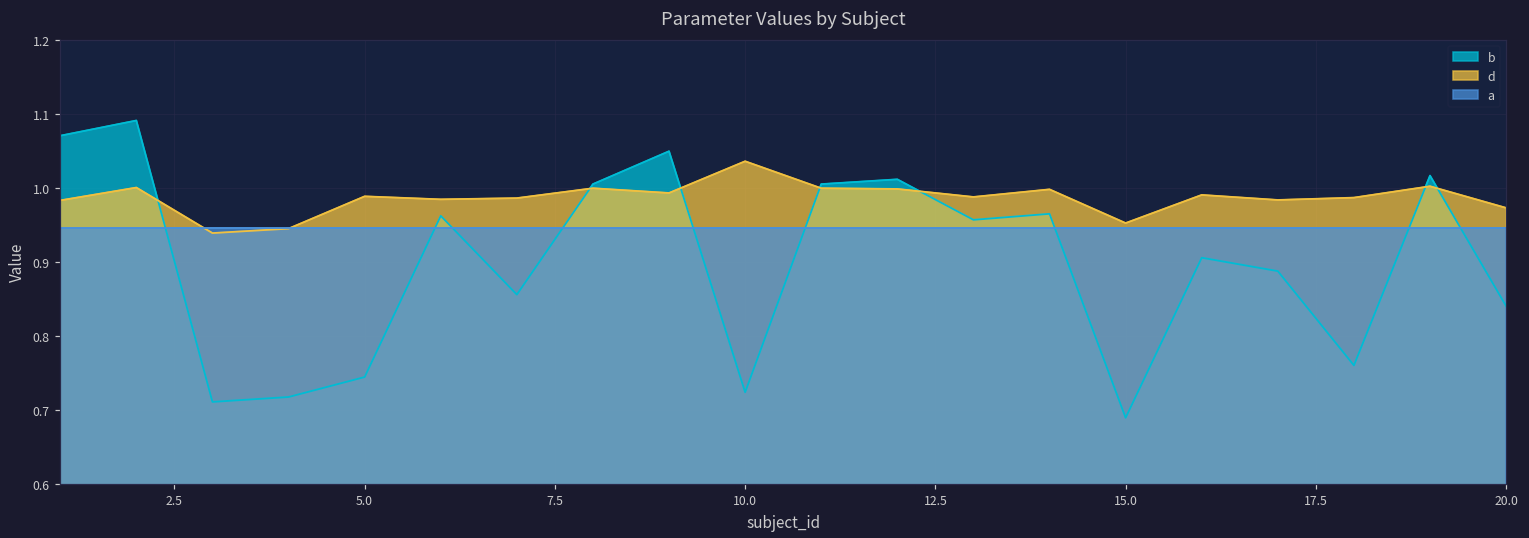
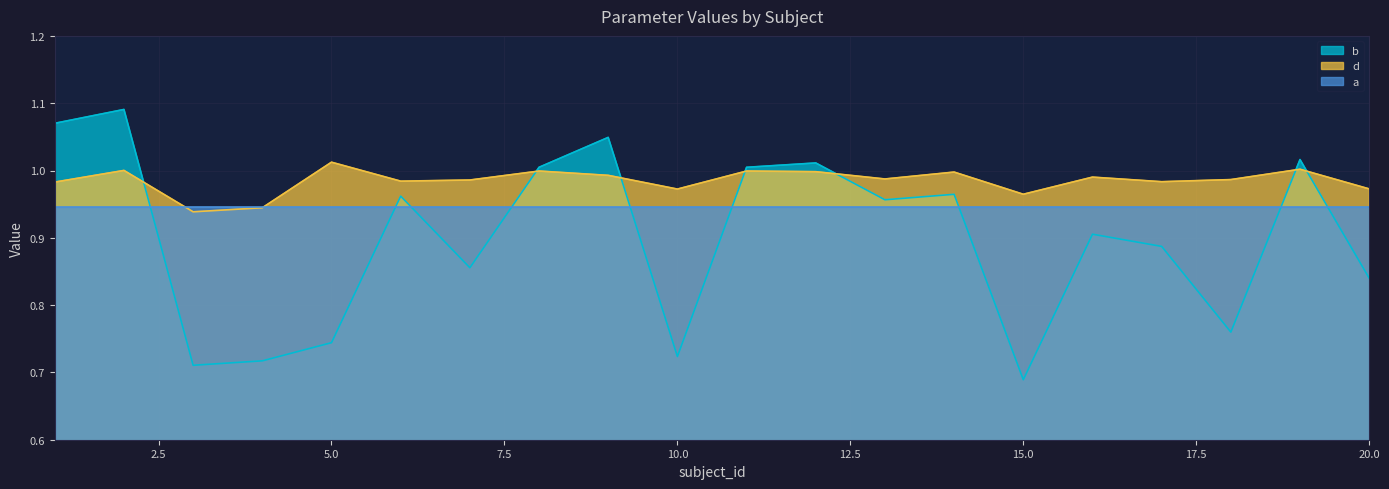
d, 5.0: 0.99 -> 1.01
d, 10.0: 1.04 -> 0.97
d, 15.0: 0.95 -> 0.96
